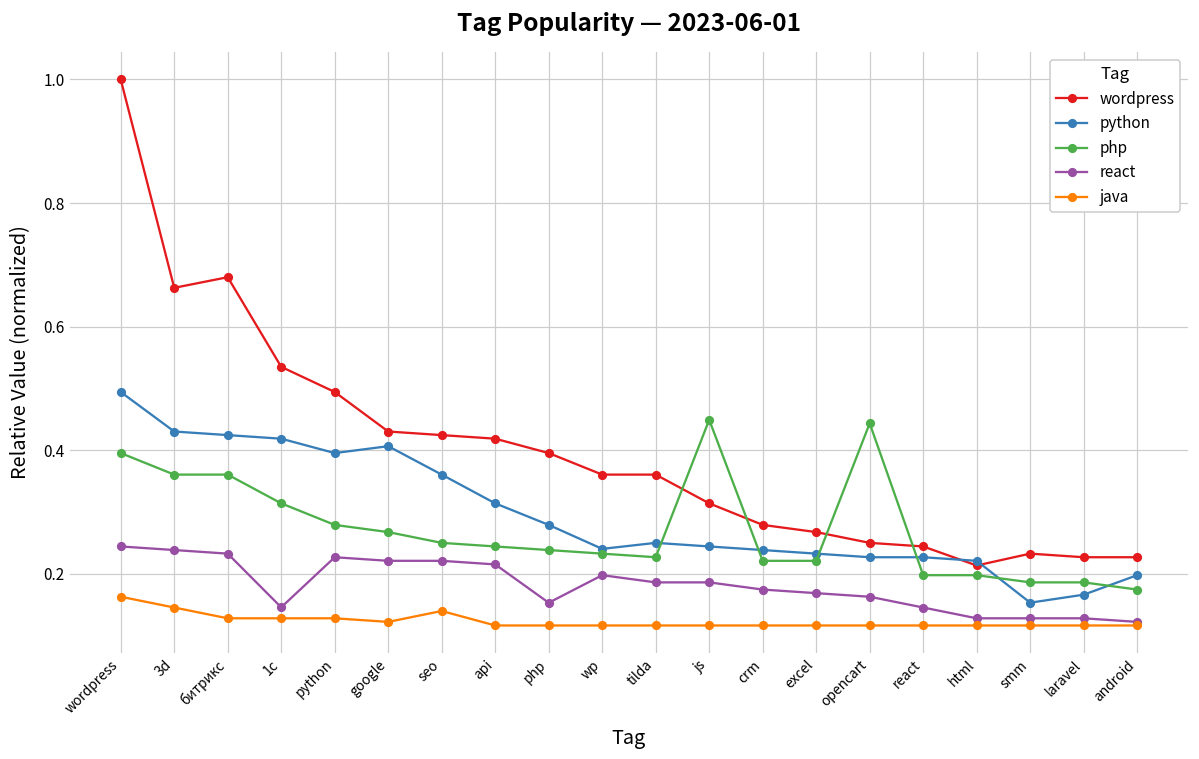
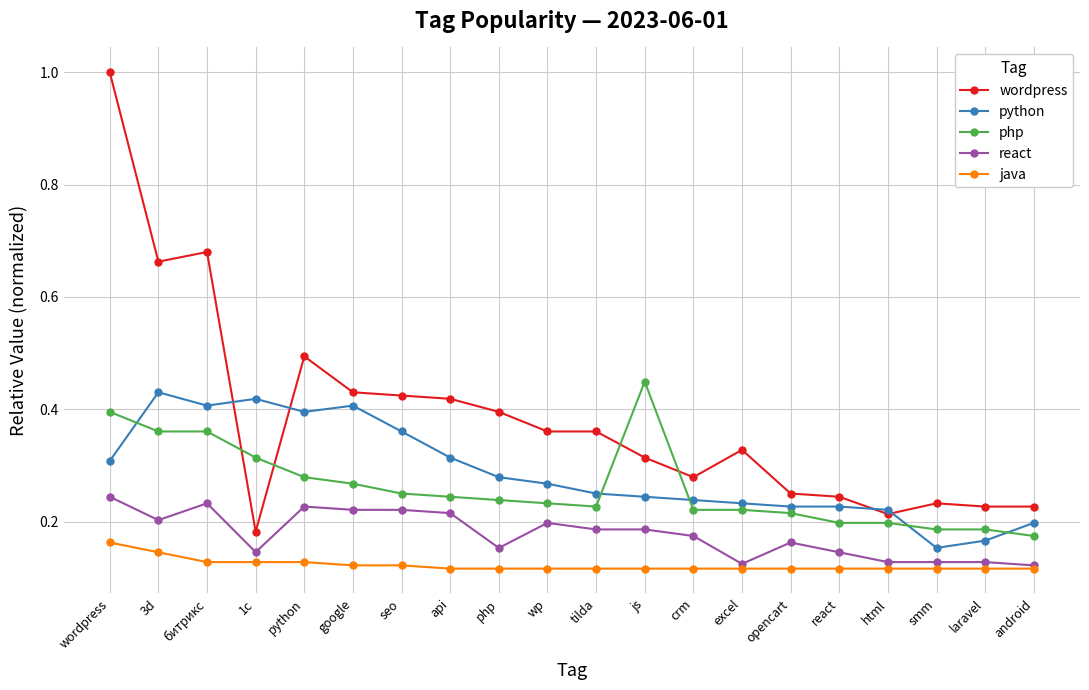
python, wordpress: 0.49 -> 0.31
react, 3d: 0.24 -> 0.20
python, битрикс: 0.42 -> 0.41
wordpress, 1с: 0.53 -> 0.18
java, seo: 0.14 -> 0.12
python, wp: 0.24 -> 0.27
wordpress, excel: 0.27 -> 0.33
react, excel: 0.17 -> 0.12
php, opencart: 0.44 -> 0.22
